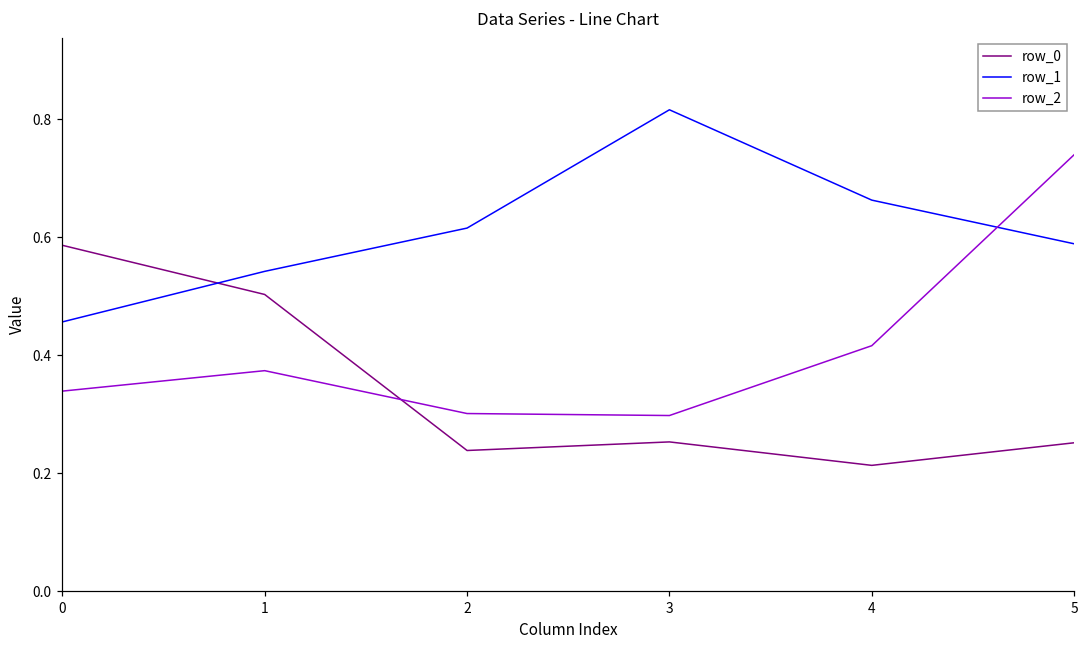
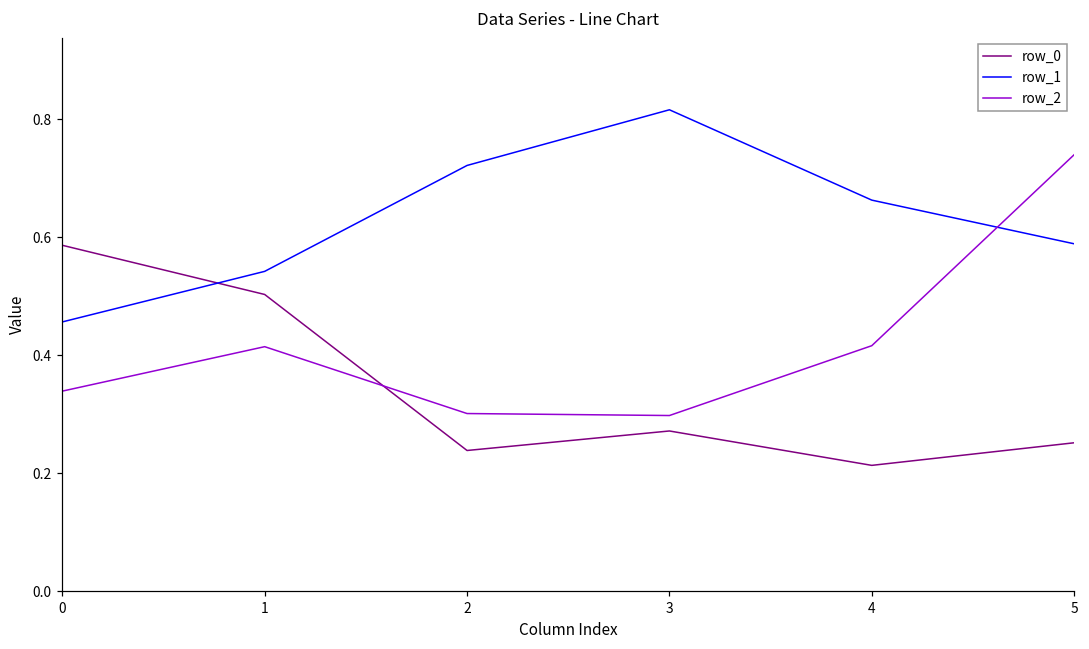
row_2, 1: 0.37 -> 0.41
row_1, 2: 0.62 -> 0.72
row_0, 3: 0.25 -> 0.27
